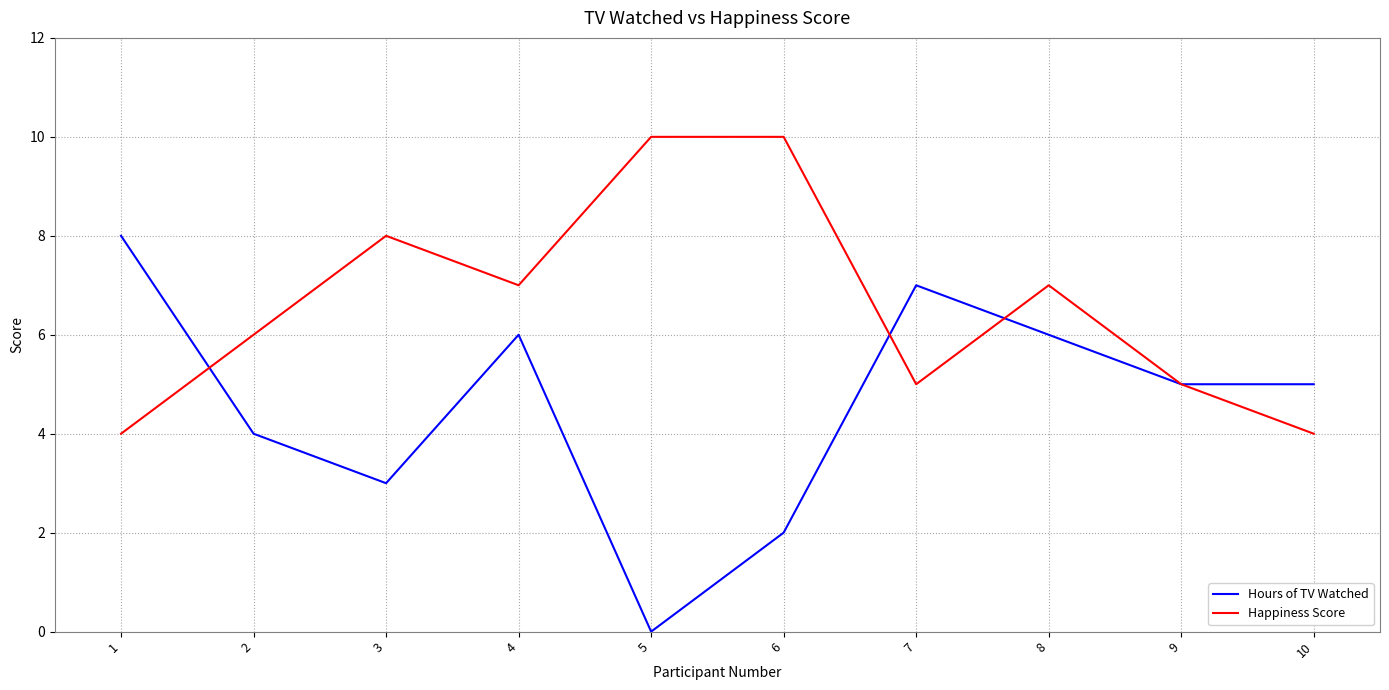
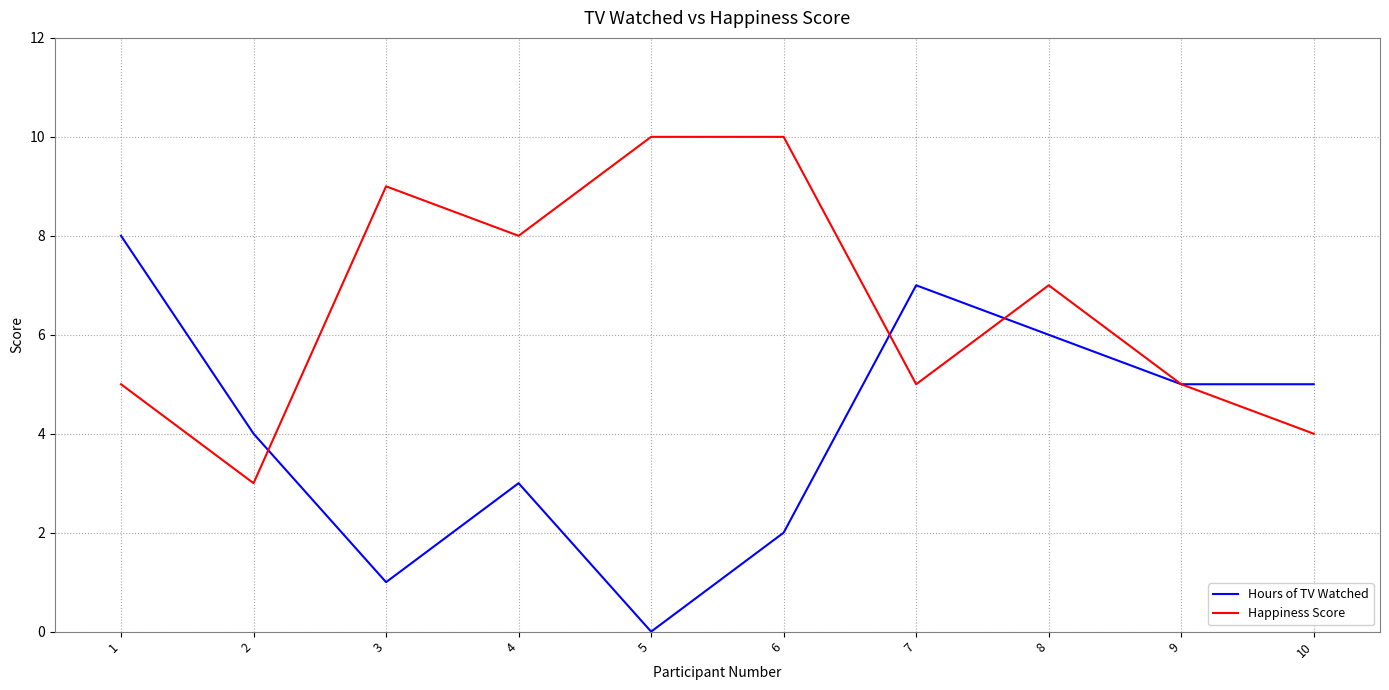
Happiness Score, 1: 4 -> 5
Happiness Score, 2: 6 -> 3
Hours of TV Watched, 3: 3 -> 1
Happiness Score, 3: 8 -> 9
Hours of TV Watched, 4: 6 -> 3
Happiness Score, 4: 7 -> 8
